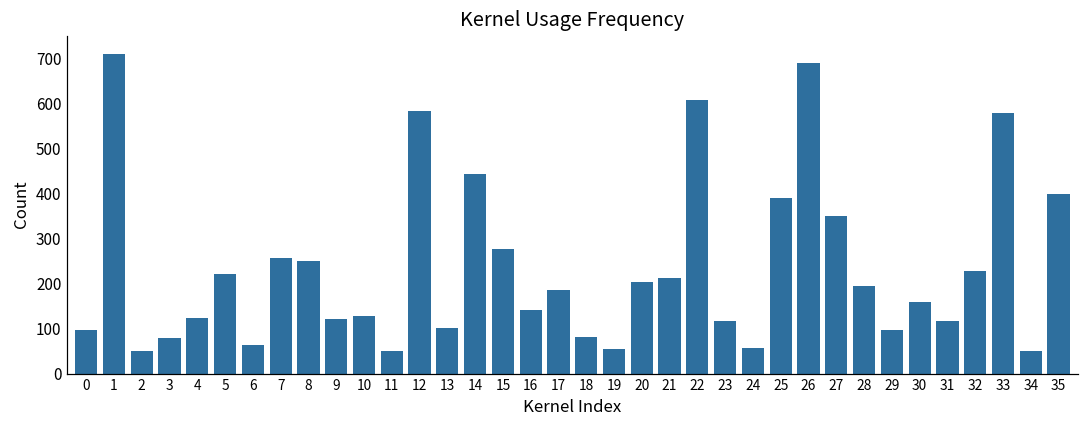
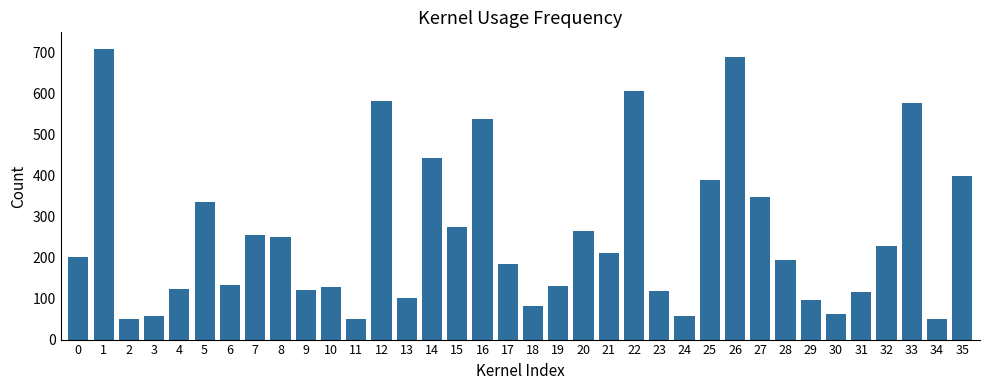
0: 100 -> 200
3: 80 -> 60
5: 220 -> 330
6: 60 -> 130
16: 140 -> 540
19: 50 -> 130
20: 200 -> 270
30: 160 -> 60
